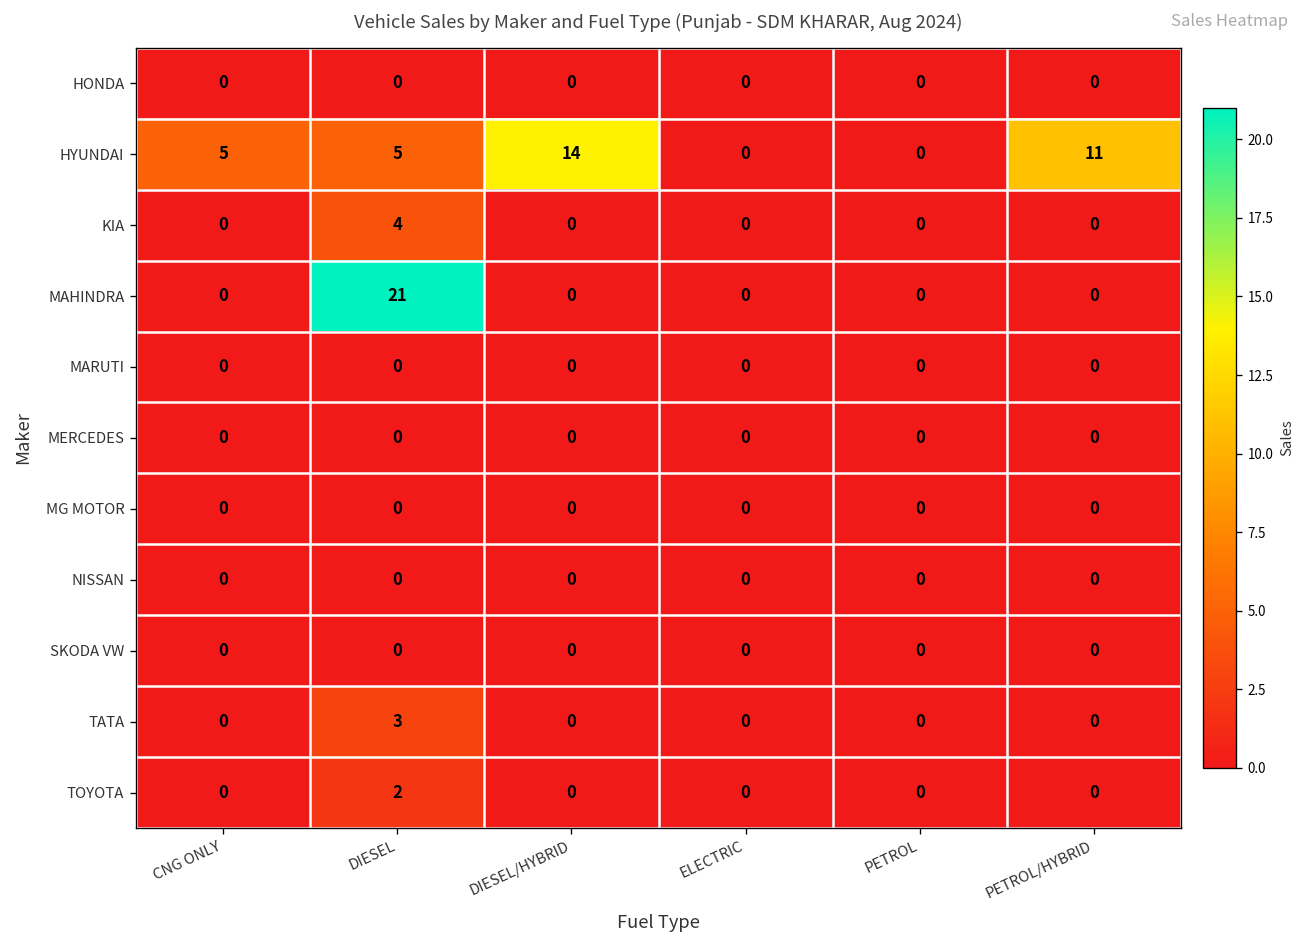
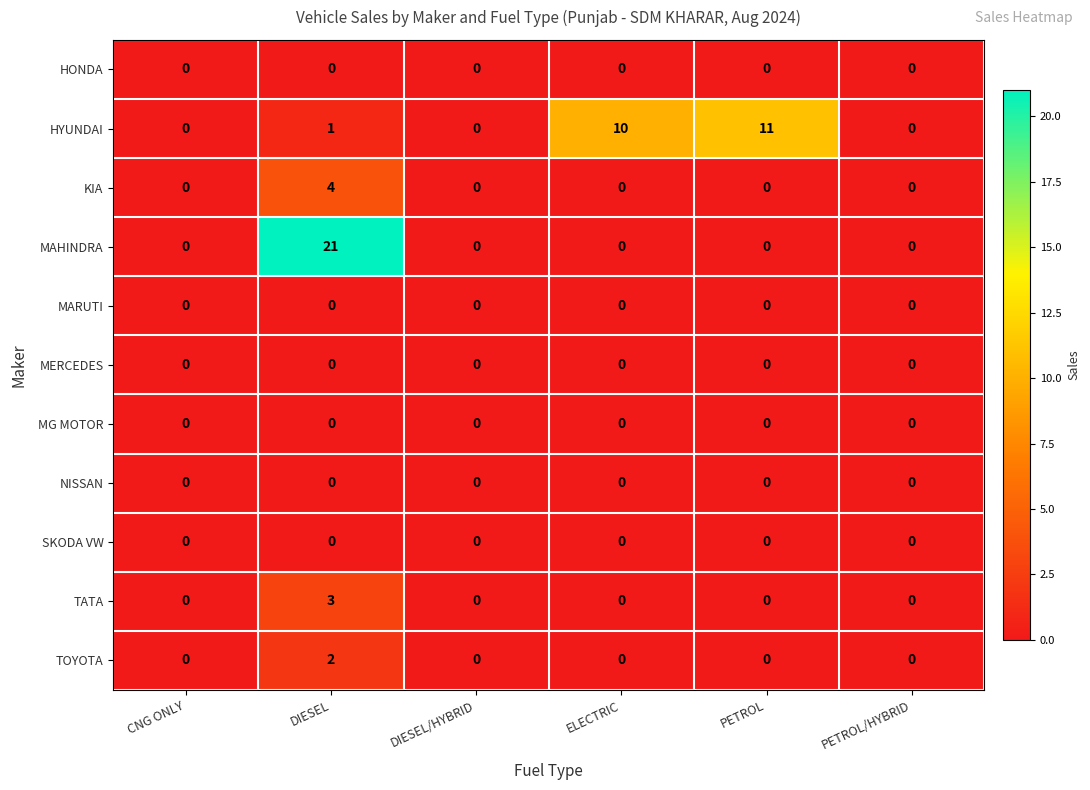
HYUNDAI, CNG ONLY: 5 -> 0
HYUNDAI, DIESEL: 5 -> 1
HYUNDAI, DIESEL/HYBRID: 14 -> 0
HYUNDAI, ELECTRIC: 0 -> 10
HYUNDAI, PETROL: 0 -> 11
HYUNDAI, PETROL/HYBRID: 11 -> 0
